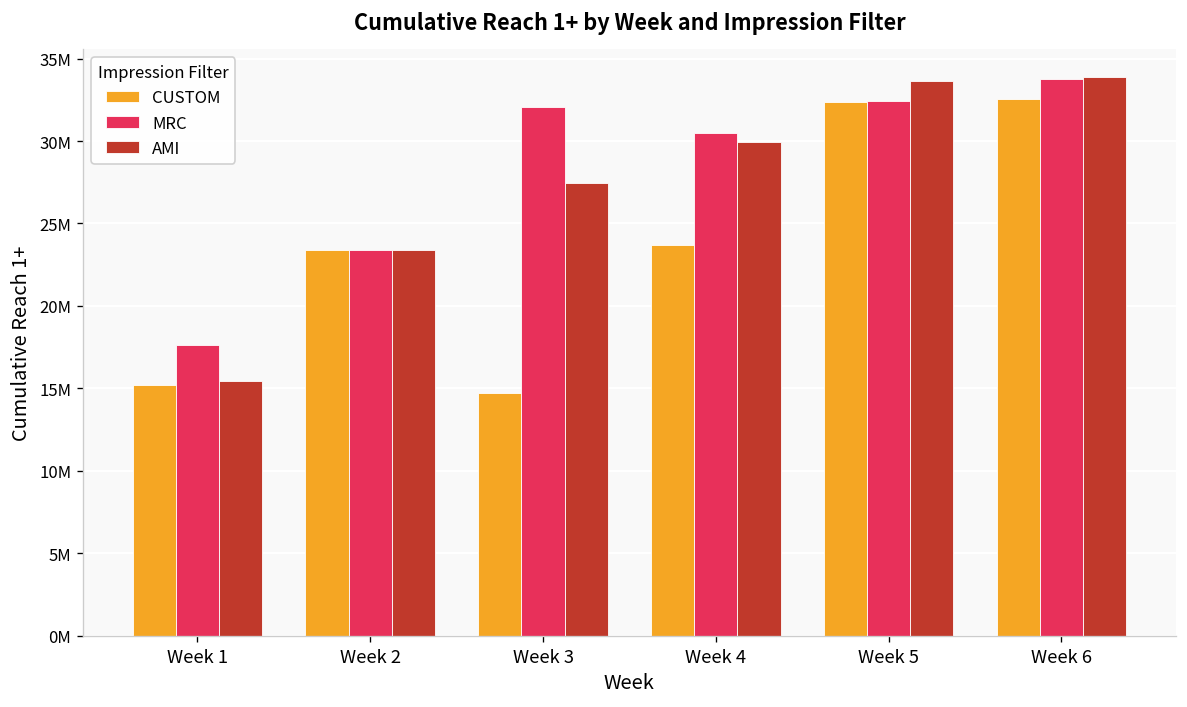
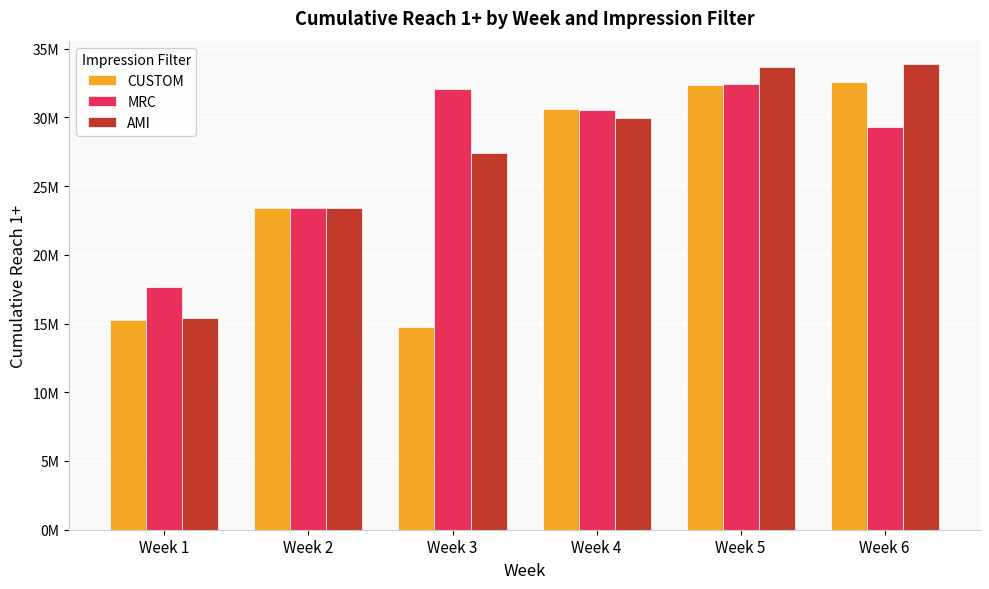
CUSTOM, Week 4: 23700000 -> 30600000
MRC, Week 6: 33700000 -> 29300000
